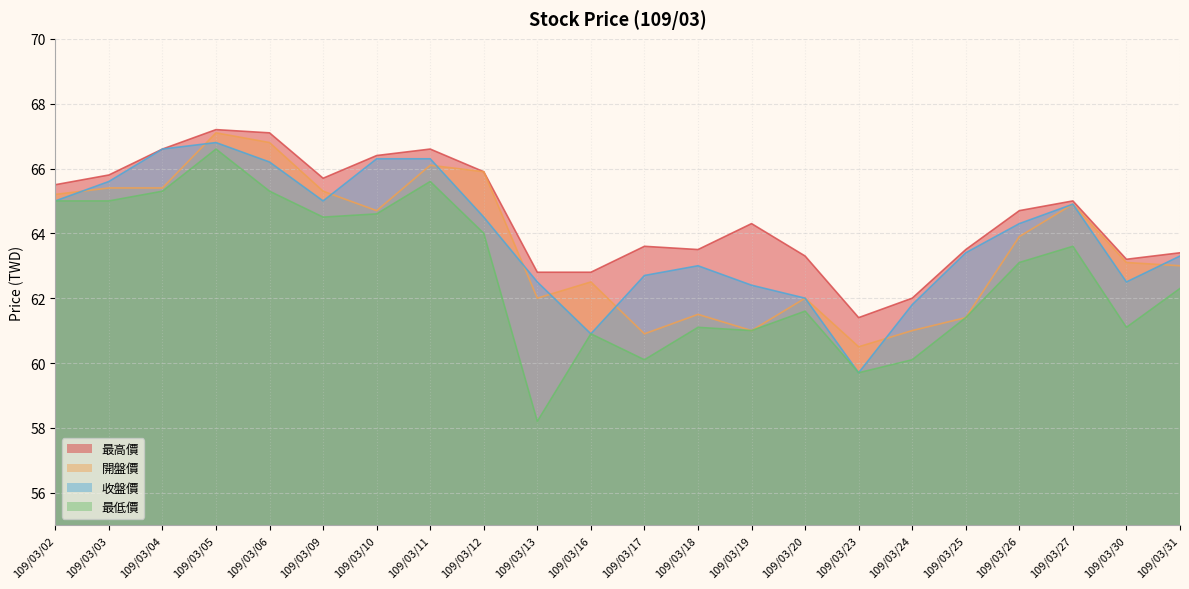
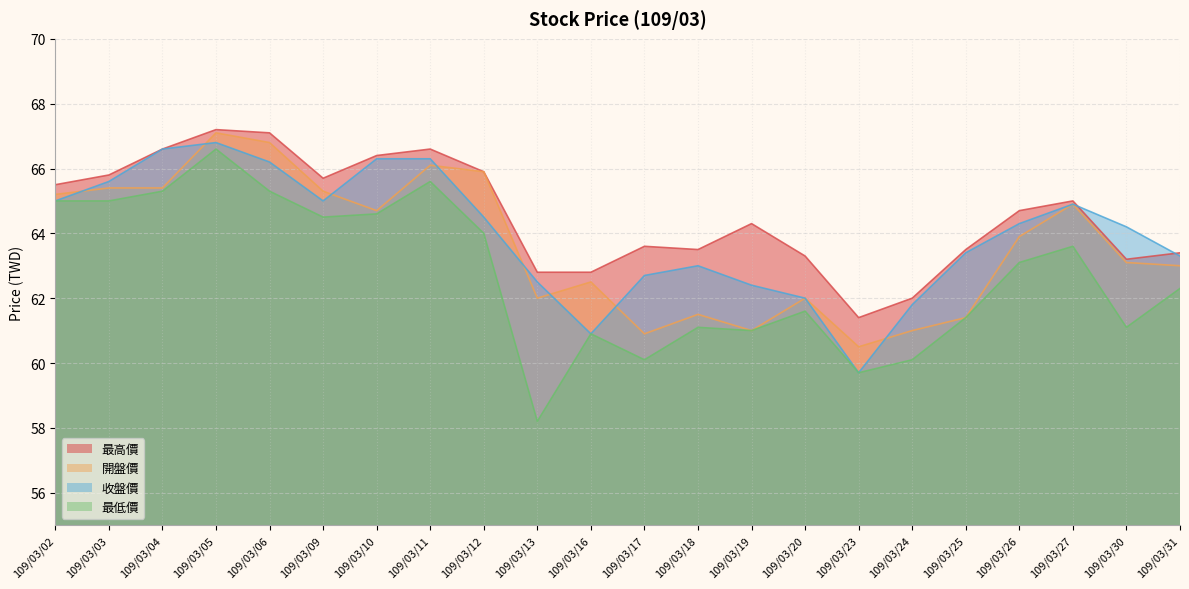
收盤價, 109/03/30: 62.5 -> 64.2
